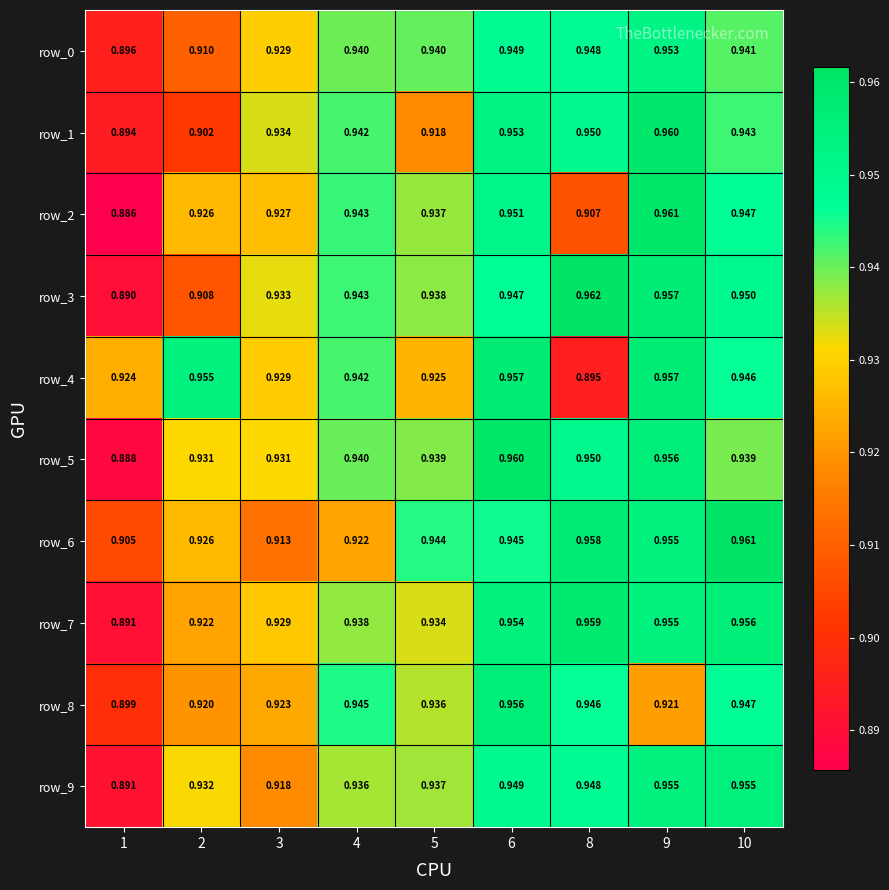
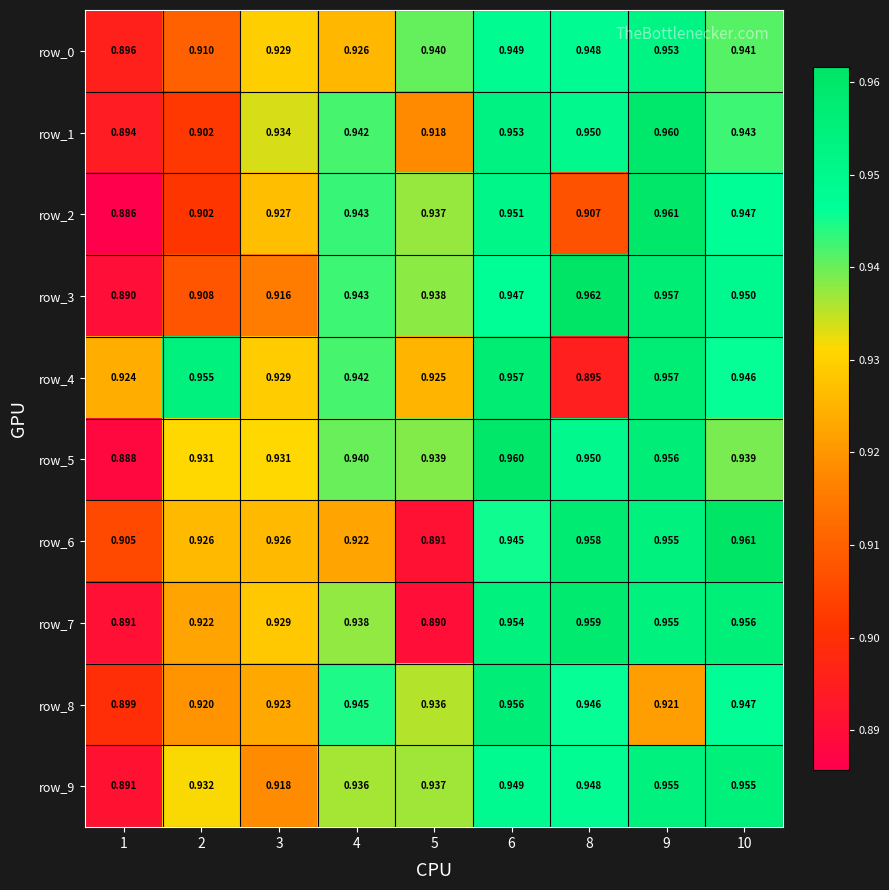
row_0, 4: 0.940 -> 0.926
row_2, 2: 0.926 -> 0.902
row_3, 3: 0.933 -> 0.916
row_6, 3: 0.913 -> 0.926
row_6, 5: 0.944 -> 0.891
row_7, 5: 0.934 -> 0.890
